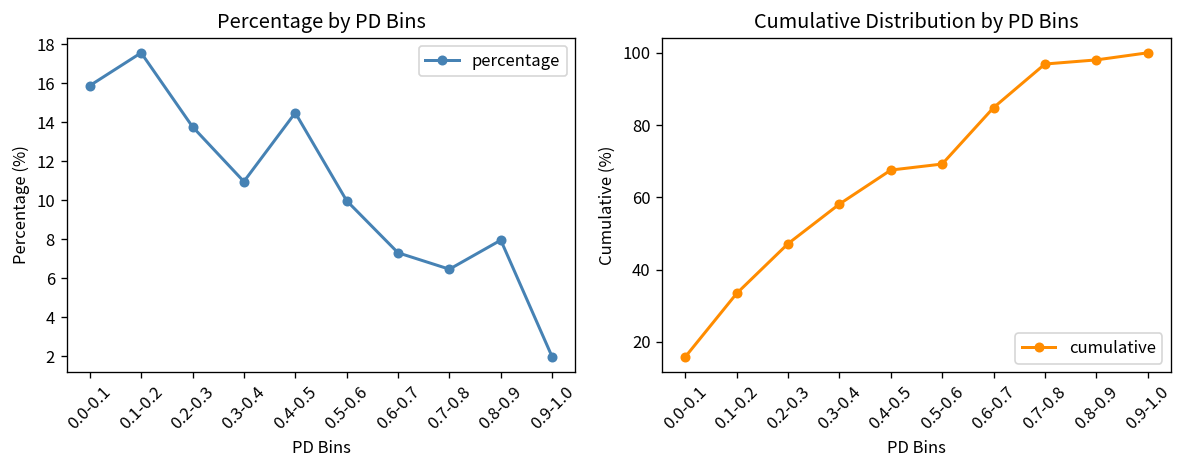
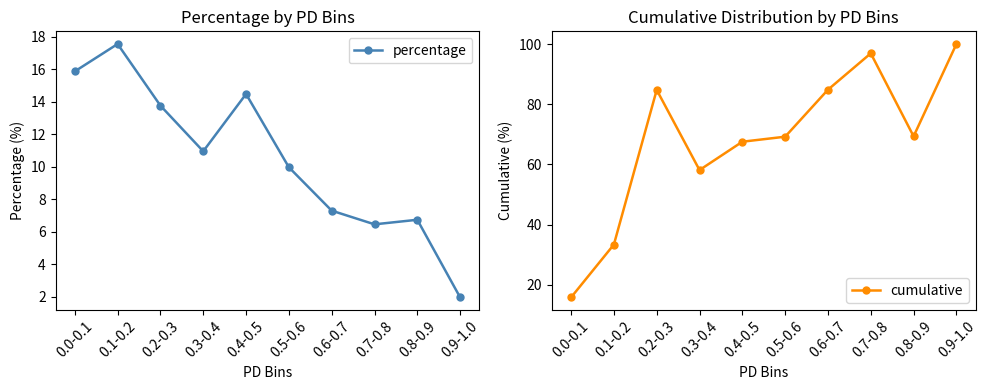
Percentage by PD Bins, 0.8-0.9: 8.0 -> 6.7
Cumulative Distribution by PD Bins, 0.2-0.3: 47 -> 85
Cumulative Distribution by PD Bins, 0.8-0.9: 98 -> 69
